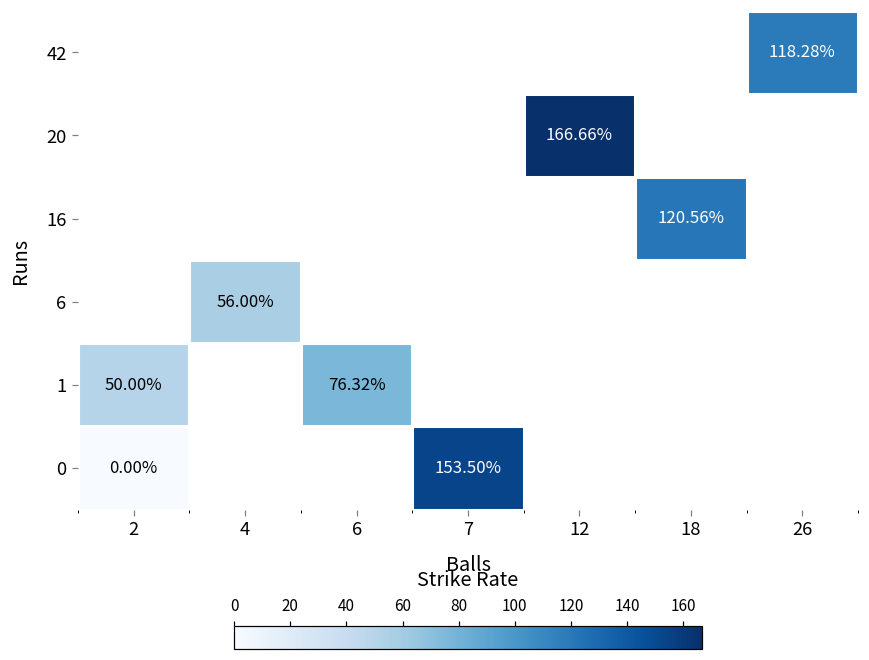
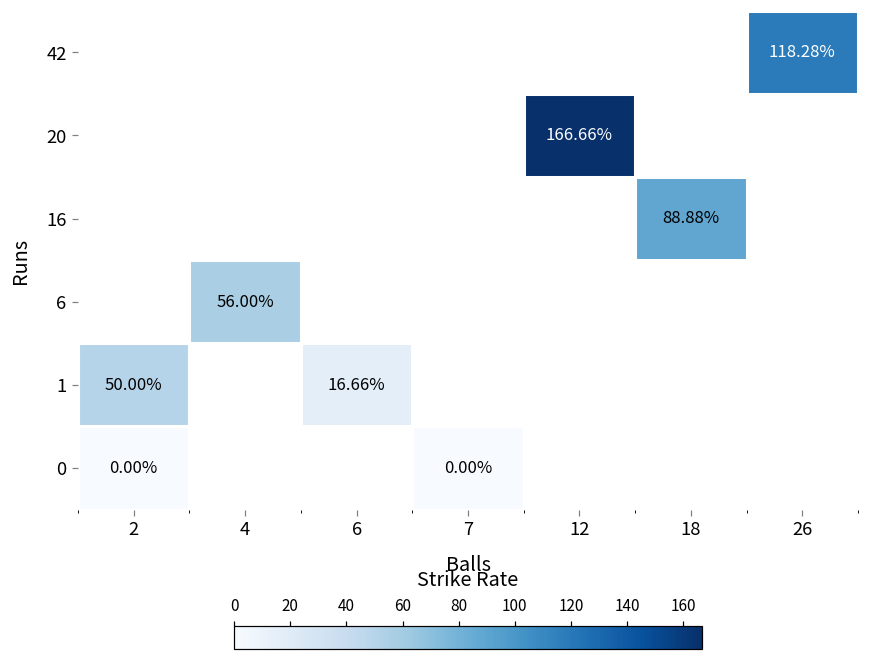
16, 18: 120.56% -> 88.88%
1, 6: 76.32% -> 16.66%
0, 7: 153.50% -> 0.00%
